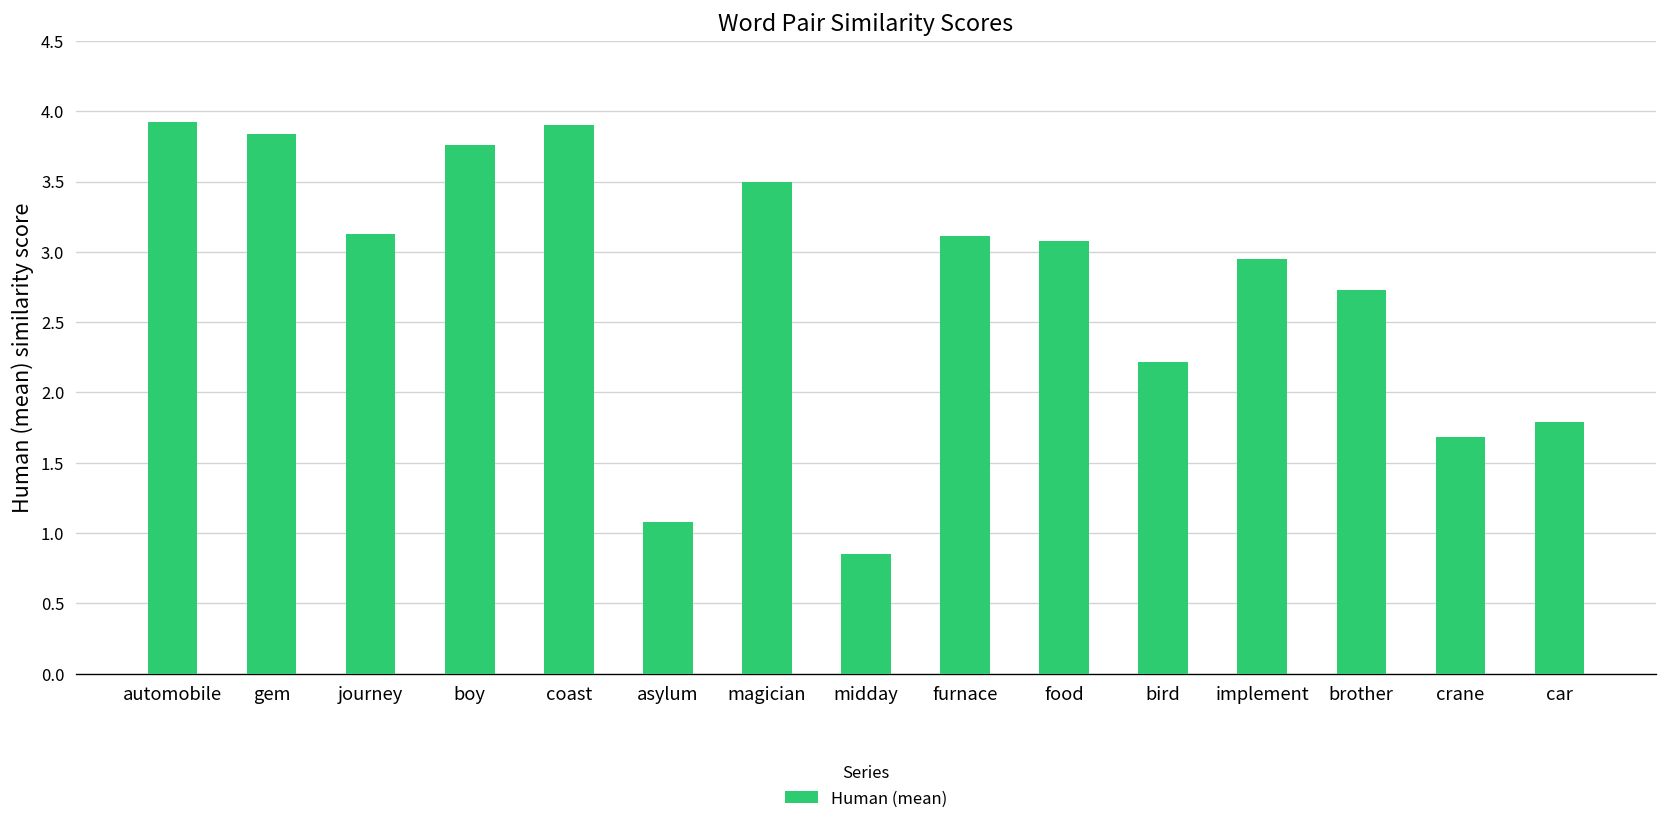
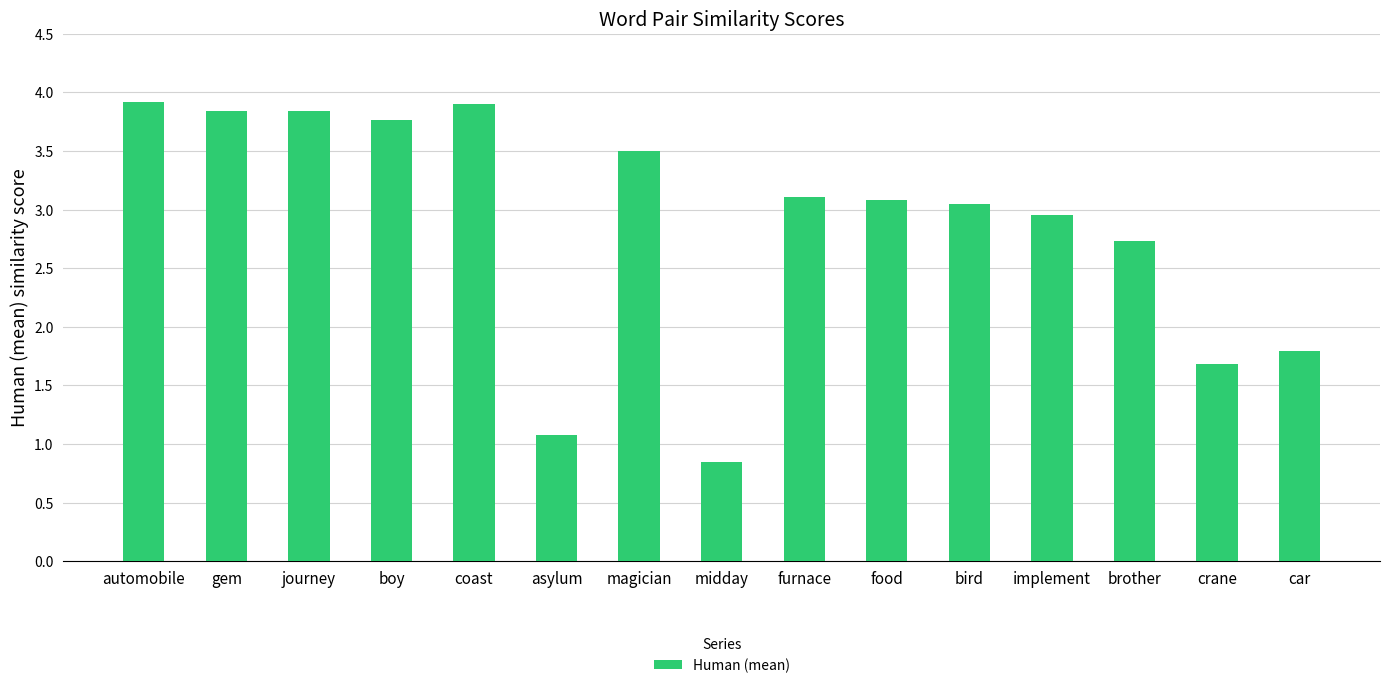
journey: 3.13 -> 3.84
bird: 2.22 -> 3.05
